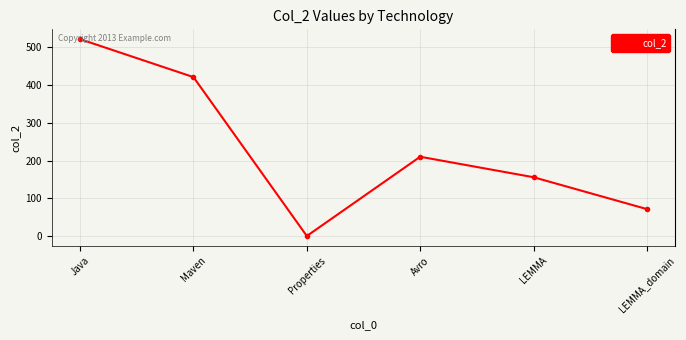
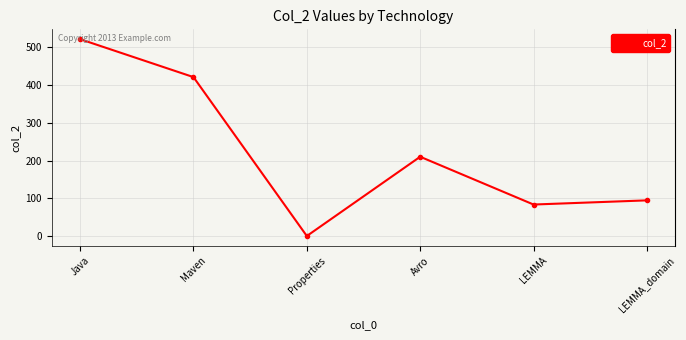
LEMMA: 160 -> 80
LEMMA_domain: 70 -> 100
